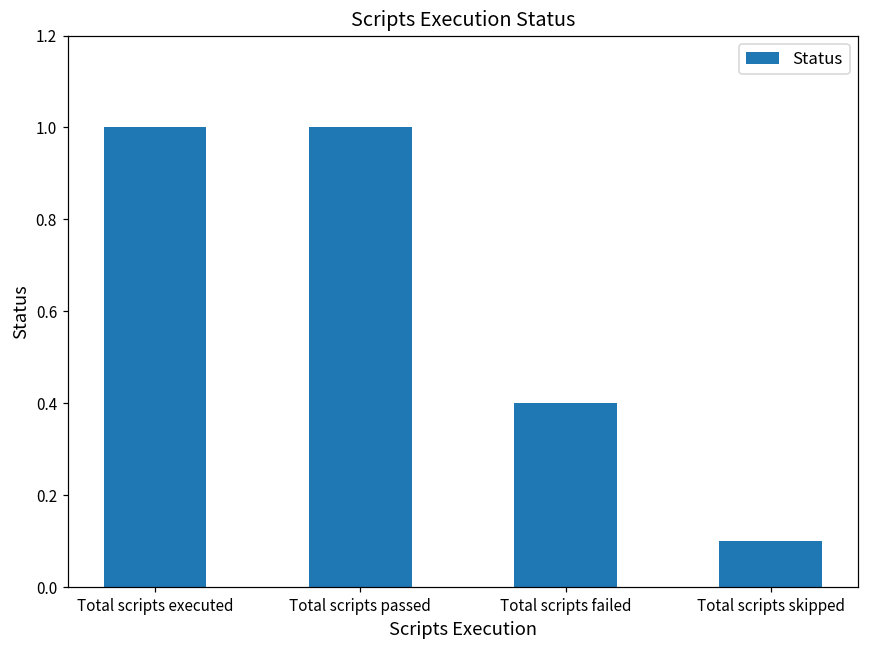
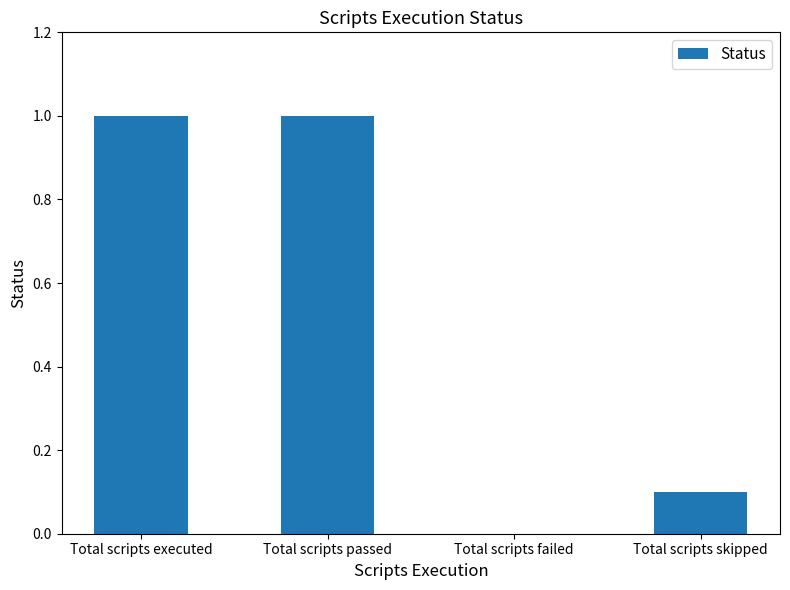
Total scripts failed: 0.4 -> 0.0
